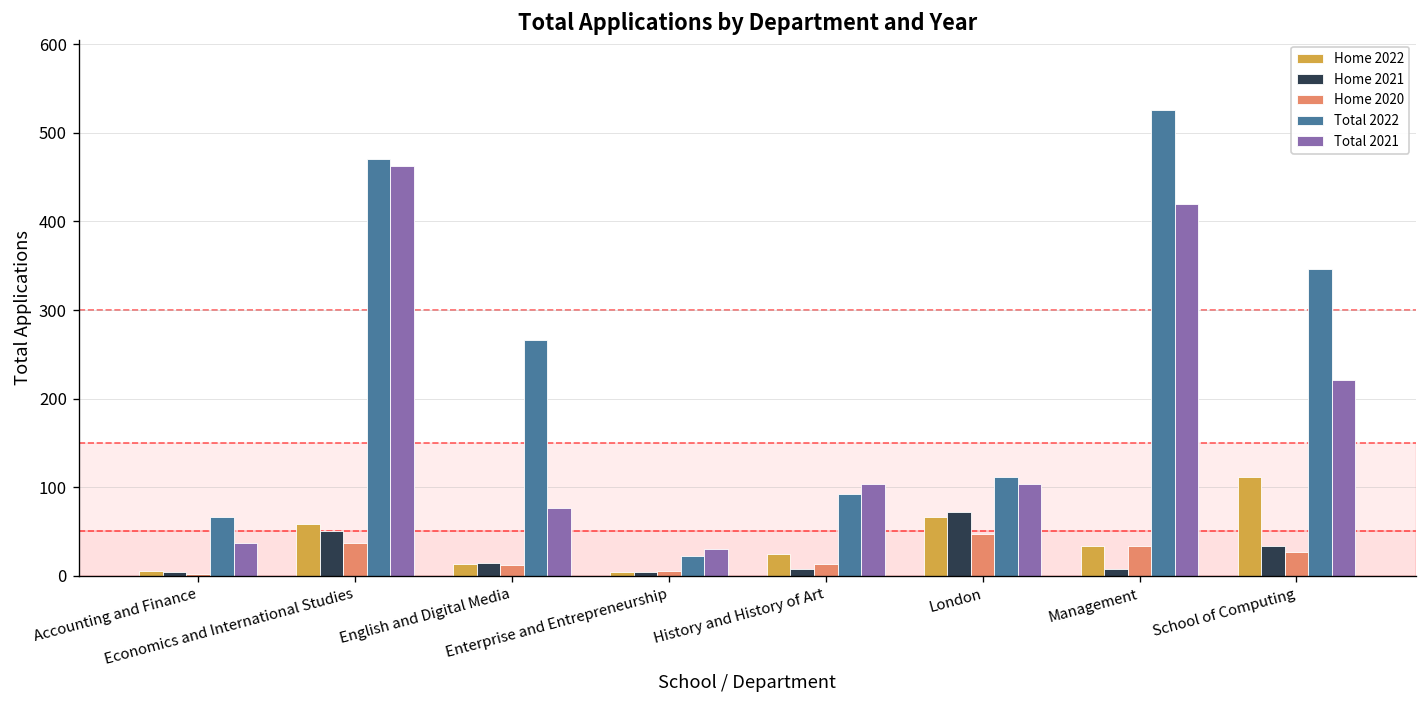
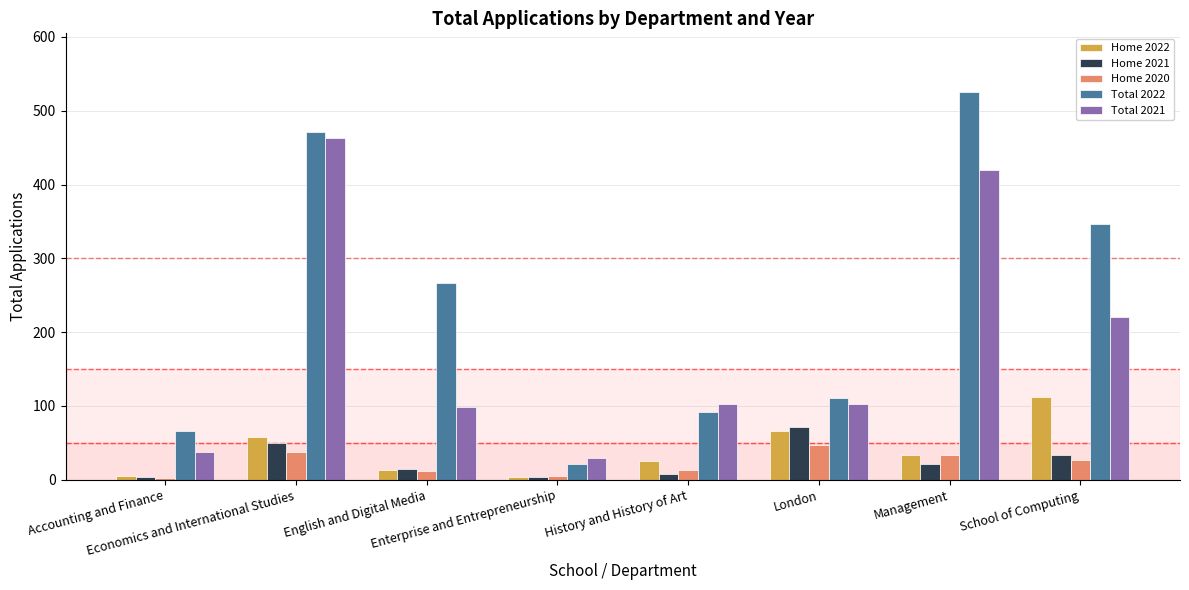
Total 2021, English and Digital Media: 80 -> 100
Home 2021, Management: 10 -> 20
